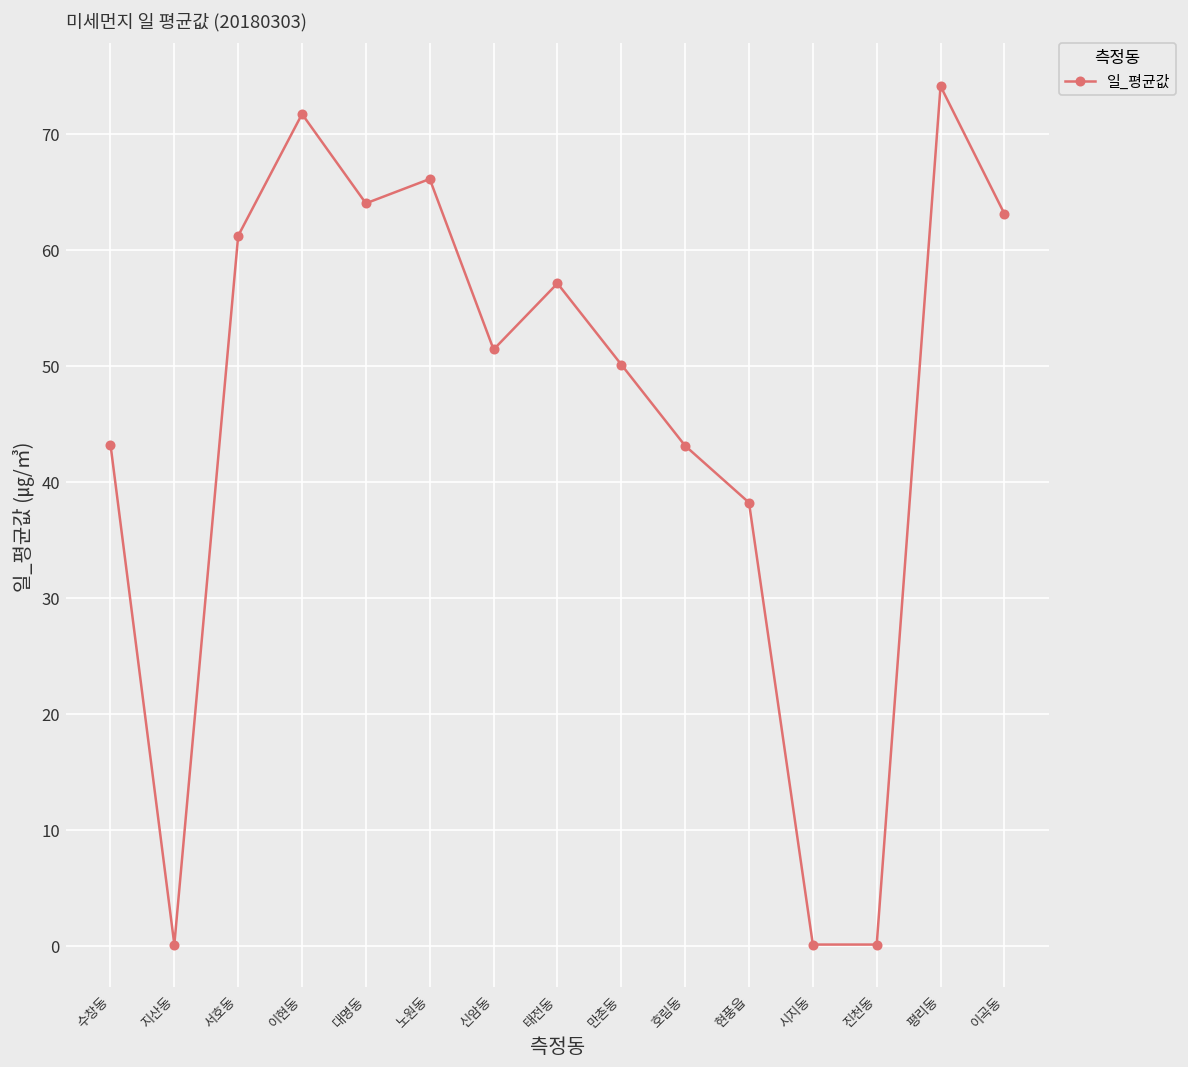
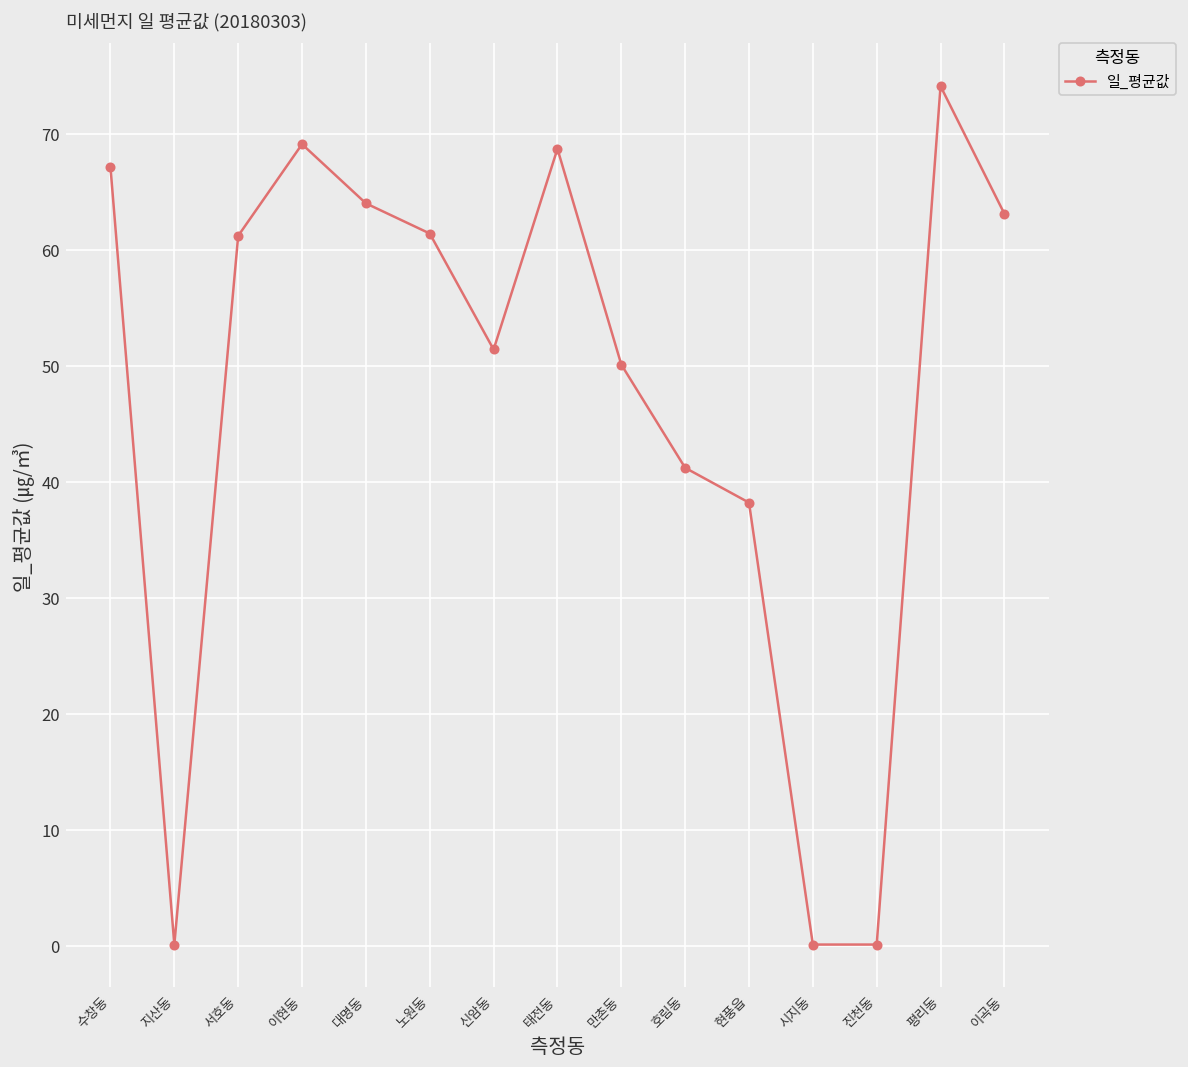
수창동: 43 -> 67
이현동: 72 -> 69
노원동: 66 -> 61
태전동: 57 -> 69
호림동: 43 -> 41
